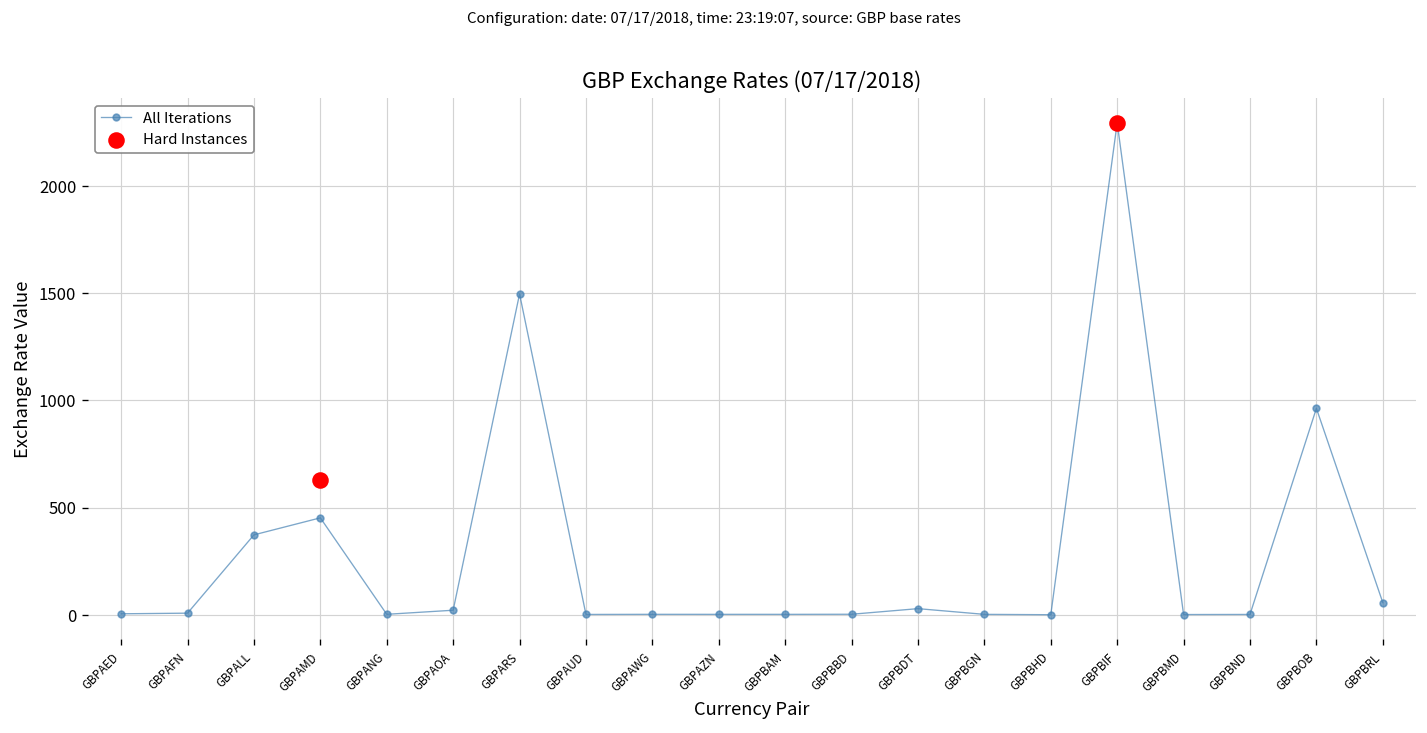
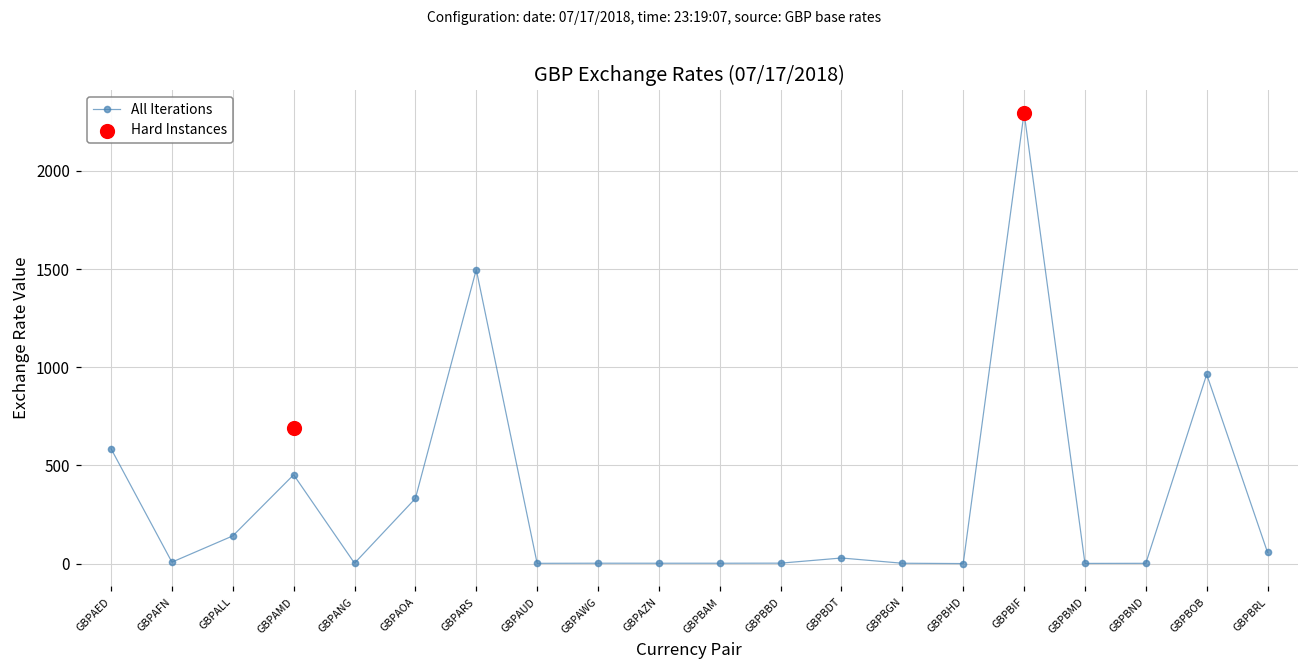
All Iterations, GBPAED: 0 -> 590
All Iterations, GBPALL: 370 -> 140
Hard Instances, GBPAMD: 630 -> 690
All Iterations, GBPAOA: 20 -> 330
